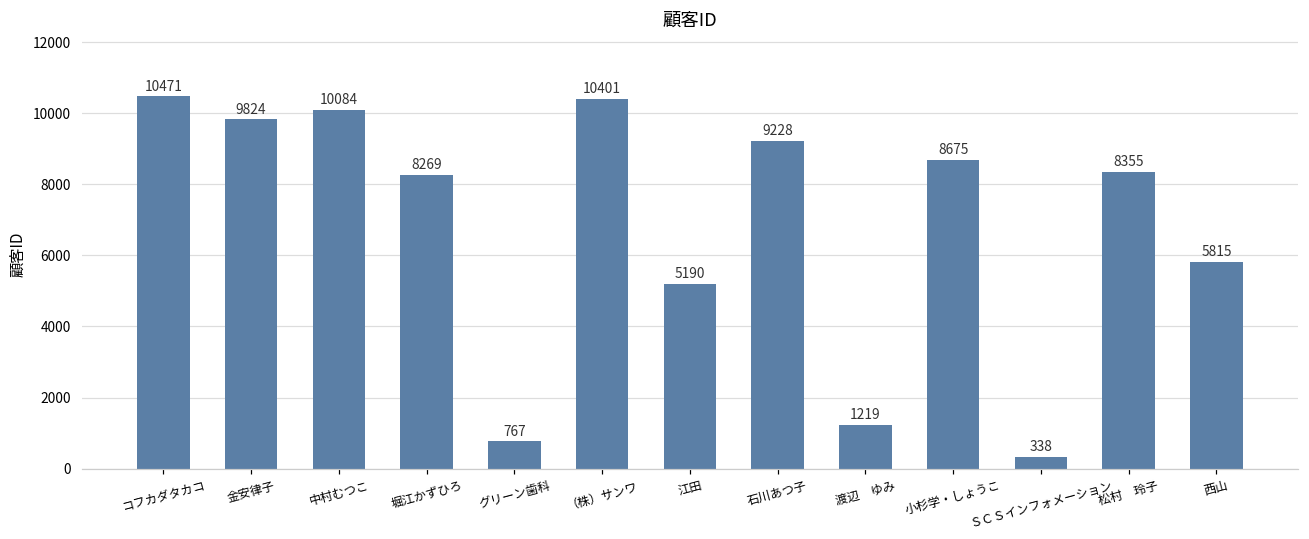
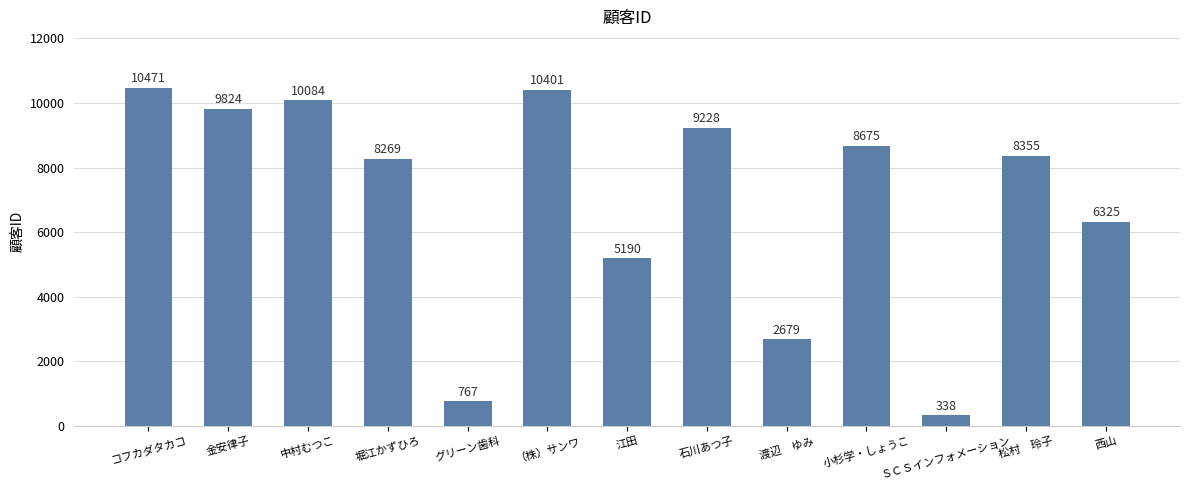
渡辺 ゆみ: 1219 -> 2679
西山: 5815 -> 6325
